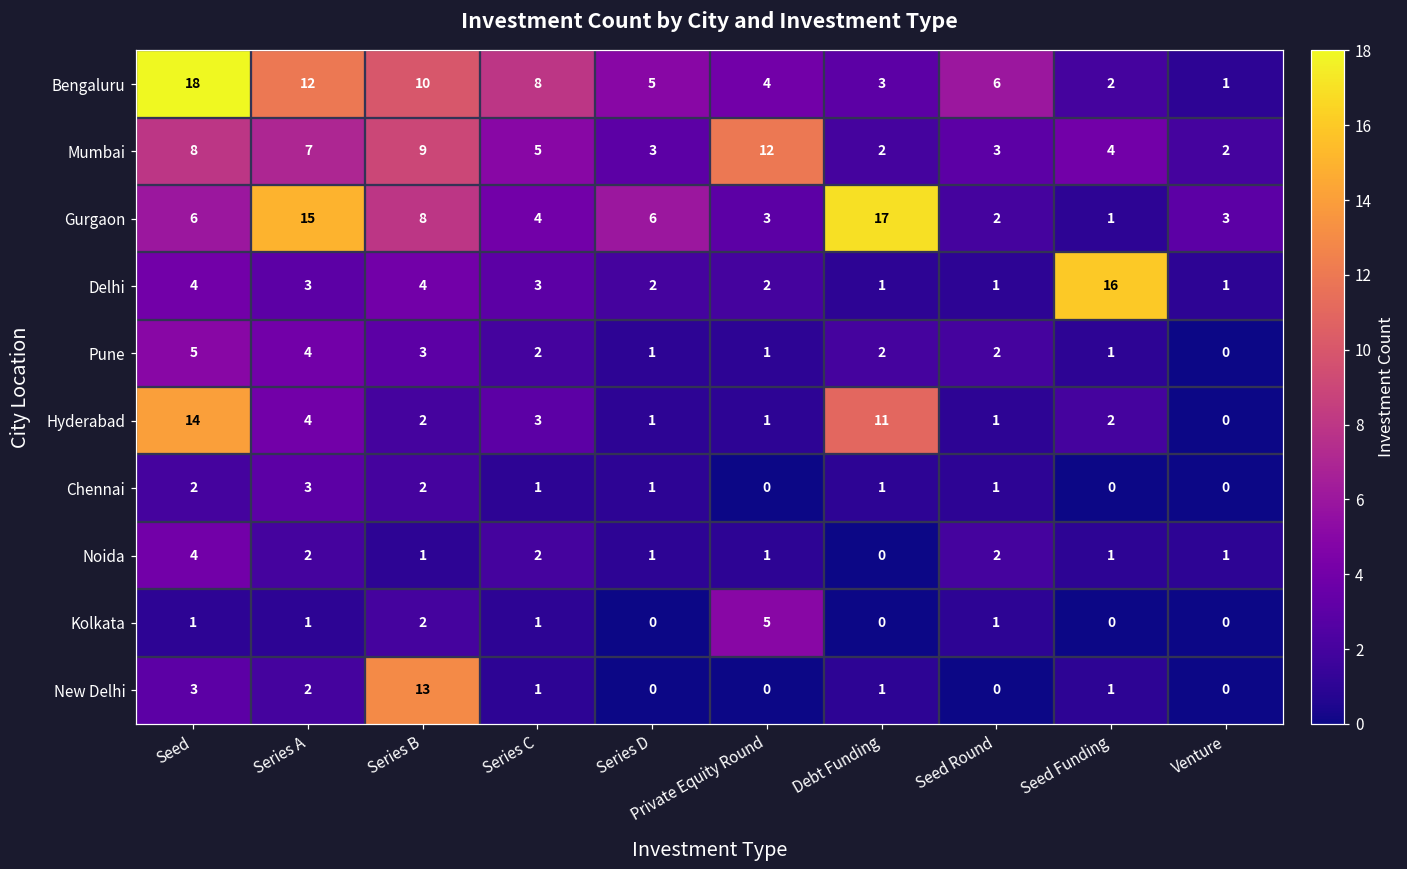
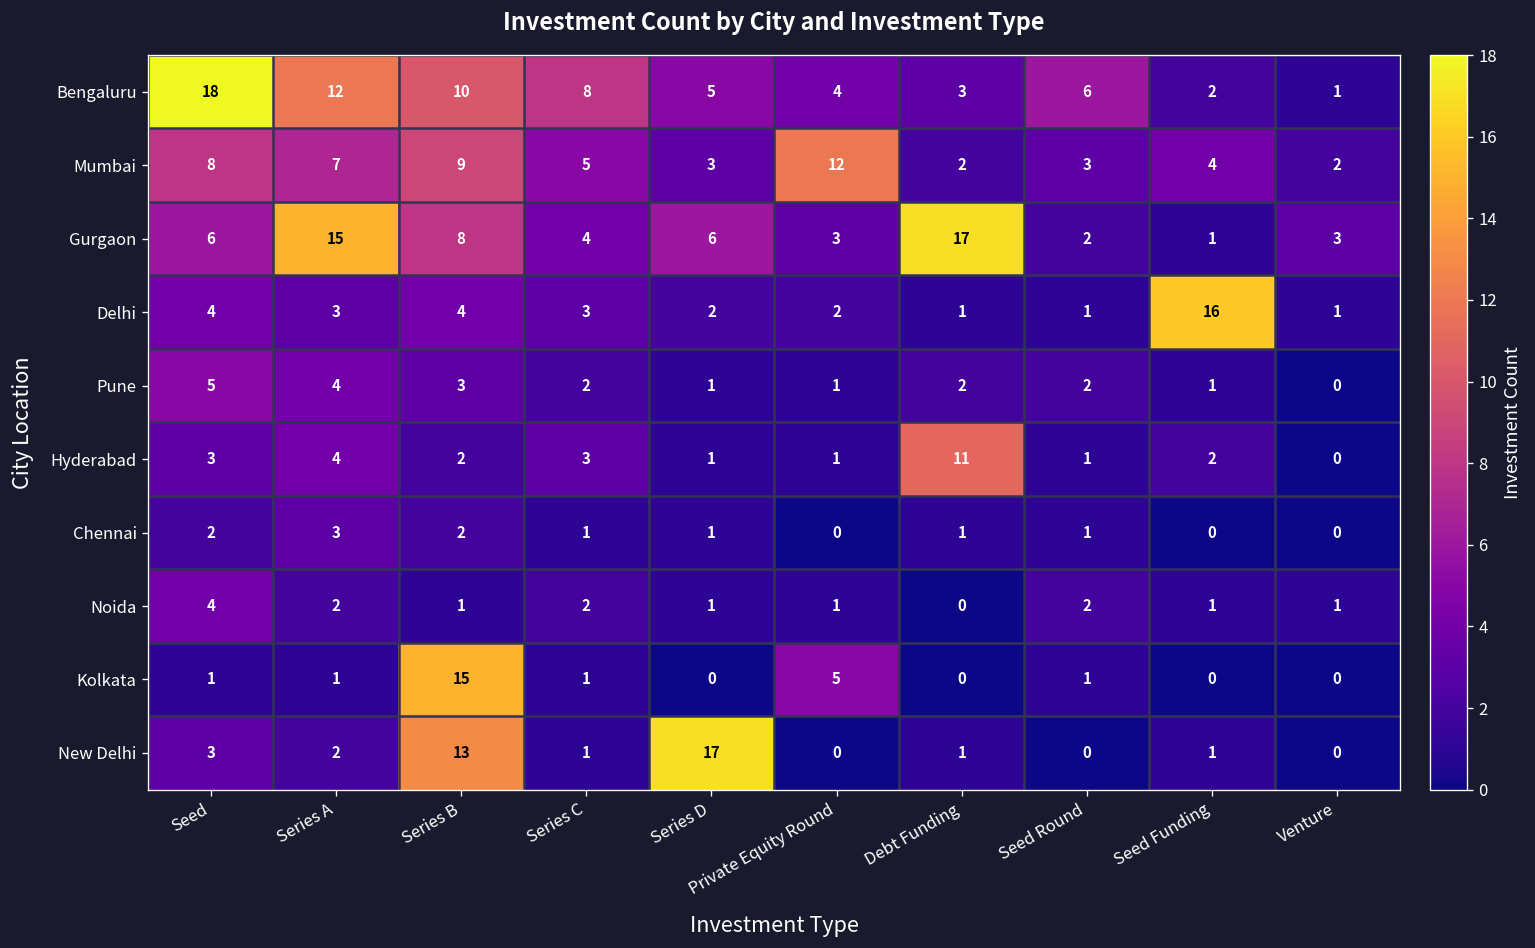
Hyderabad, Seed: 14 -> 3
Kolkata, Series B: 2 -> 15
New Delhi, Series D: 0 -> 17
